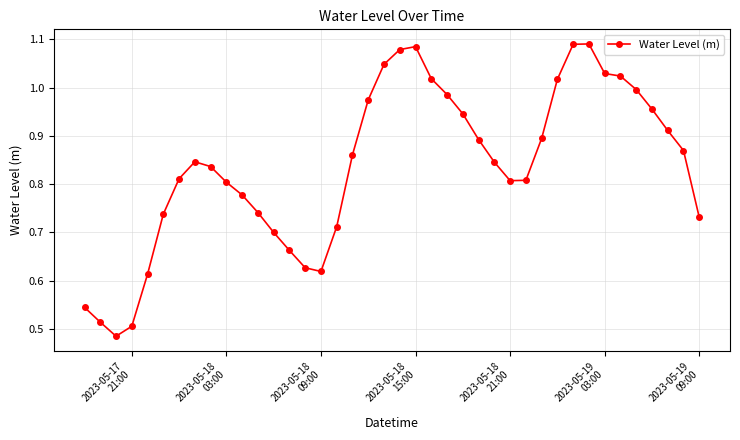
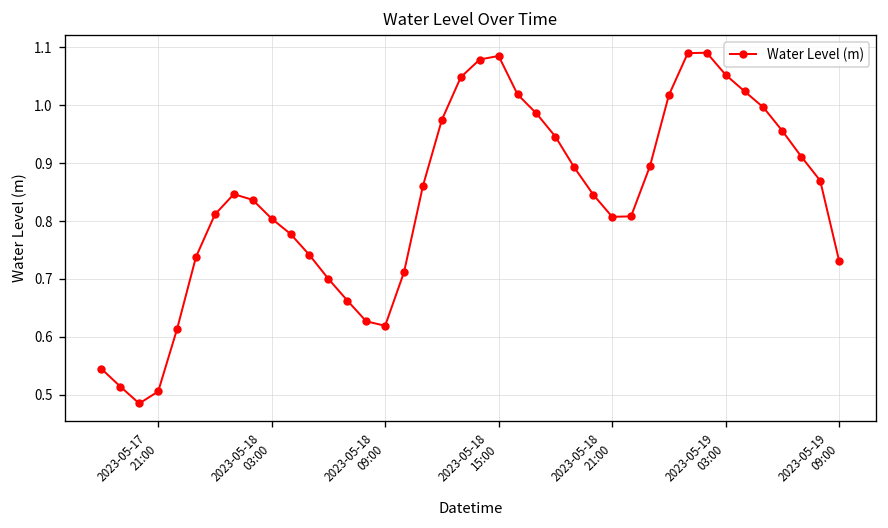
2023-05-19 03:00: 1.03 -> 1.05
